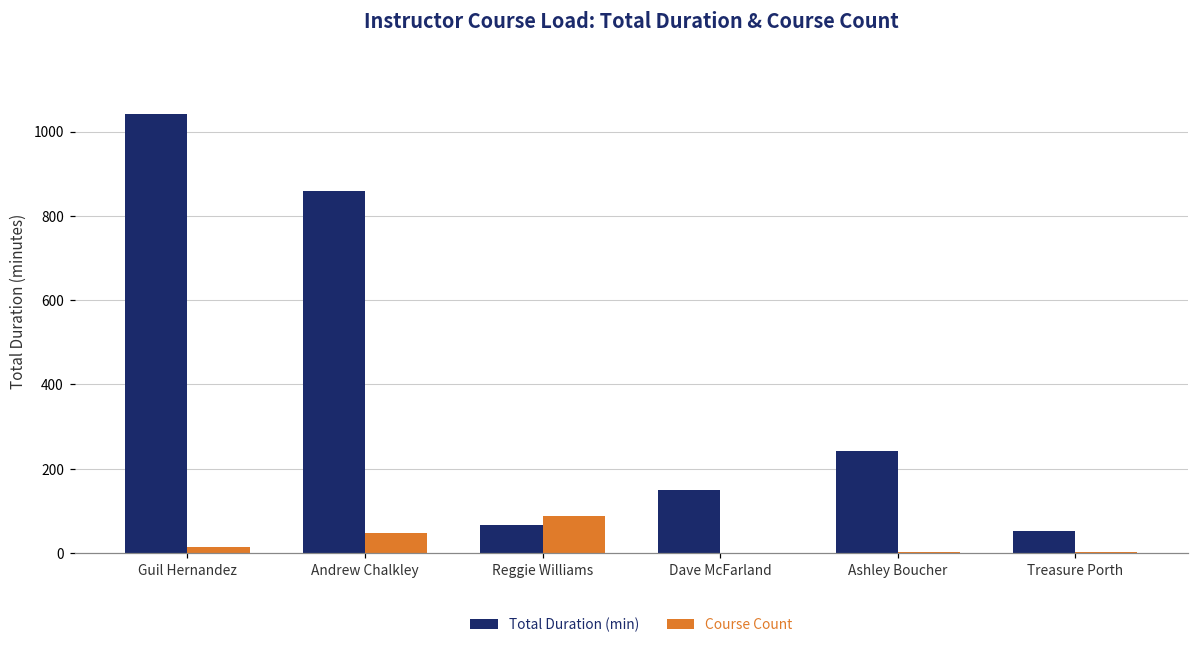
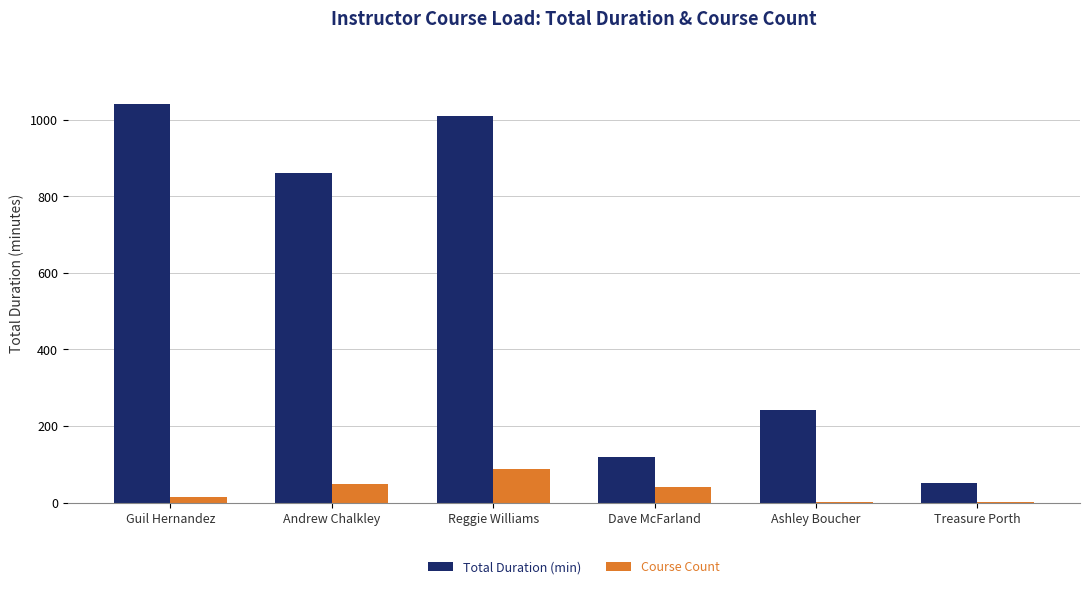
Total Duration (min), Reggie Williams: 70 -> 1010
Total Duration (min), Dave McFarland: 150 -> 120
Course Count, Dave McFarland: 0 -> 40
